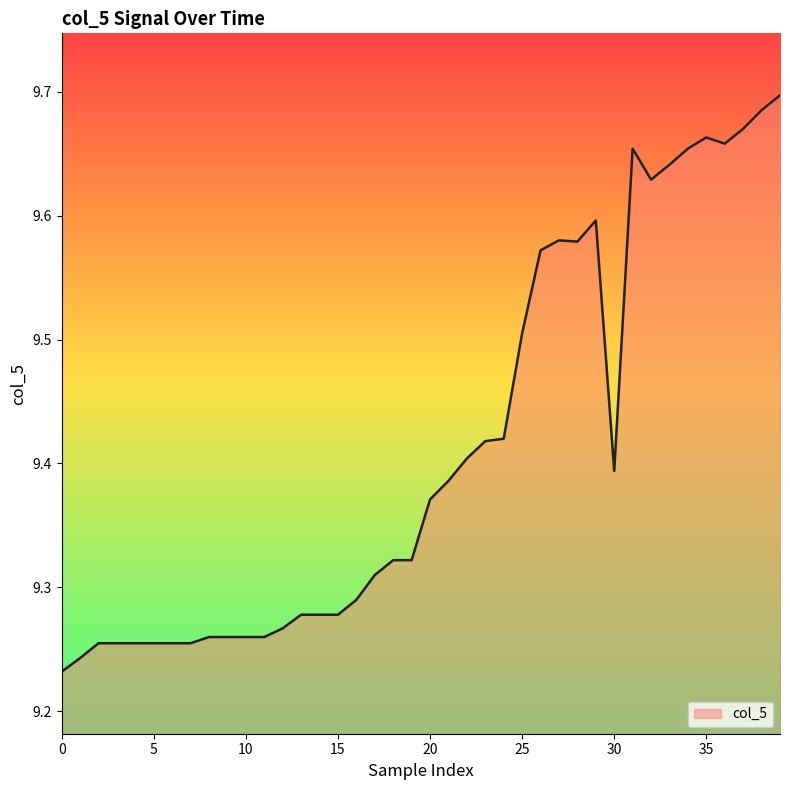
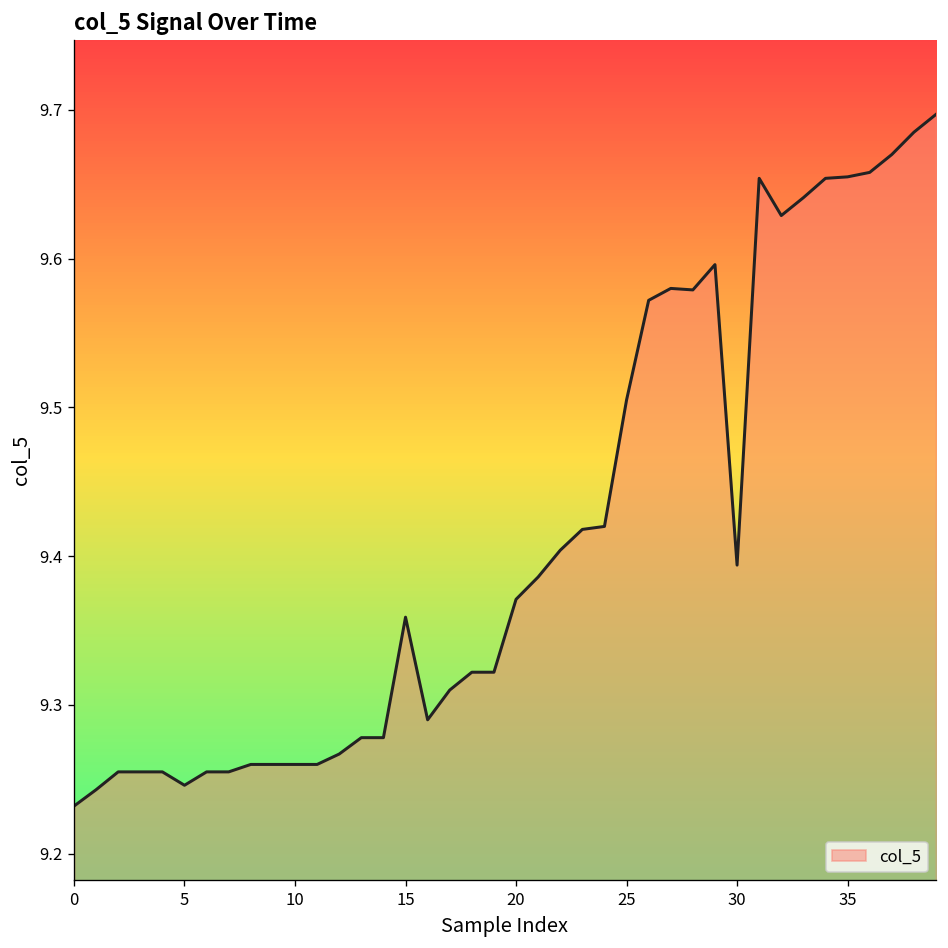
5: 9.255 -> 9.246
15: 9.278 -> 9.359
35: 9.663 -> 9.655
